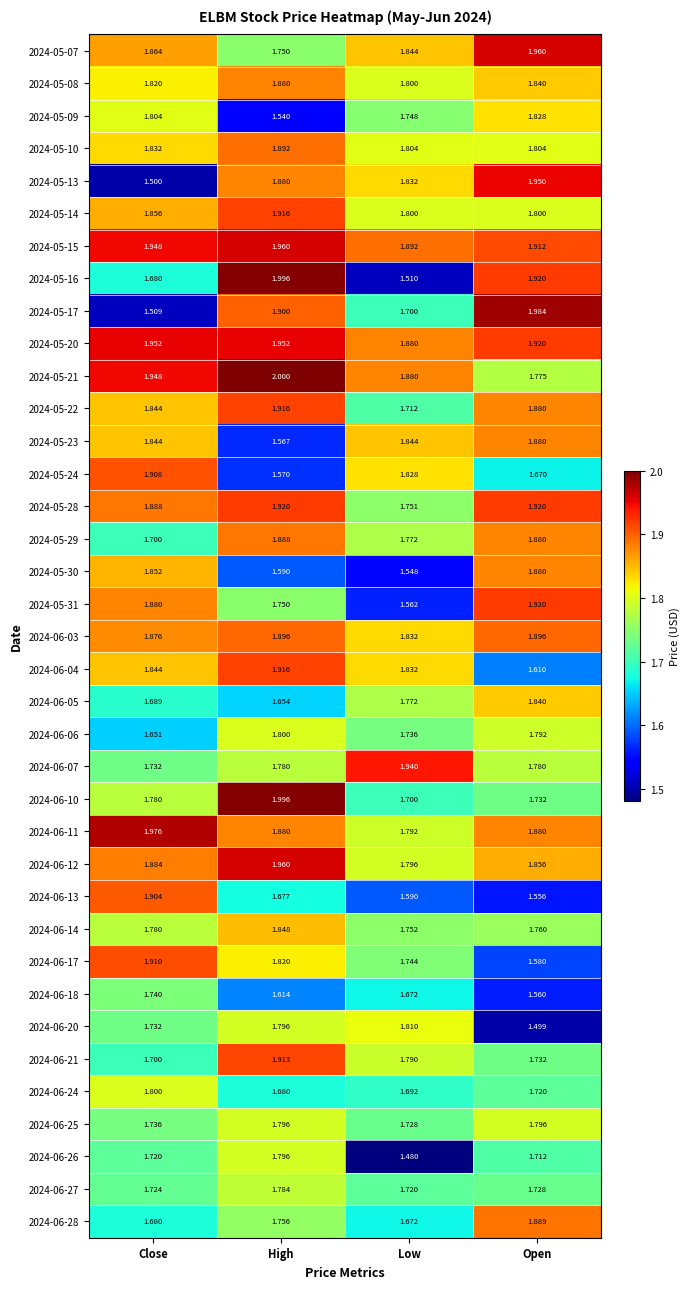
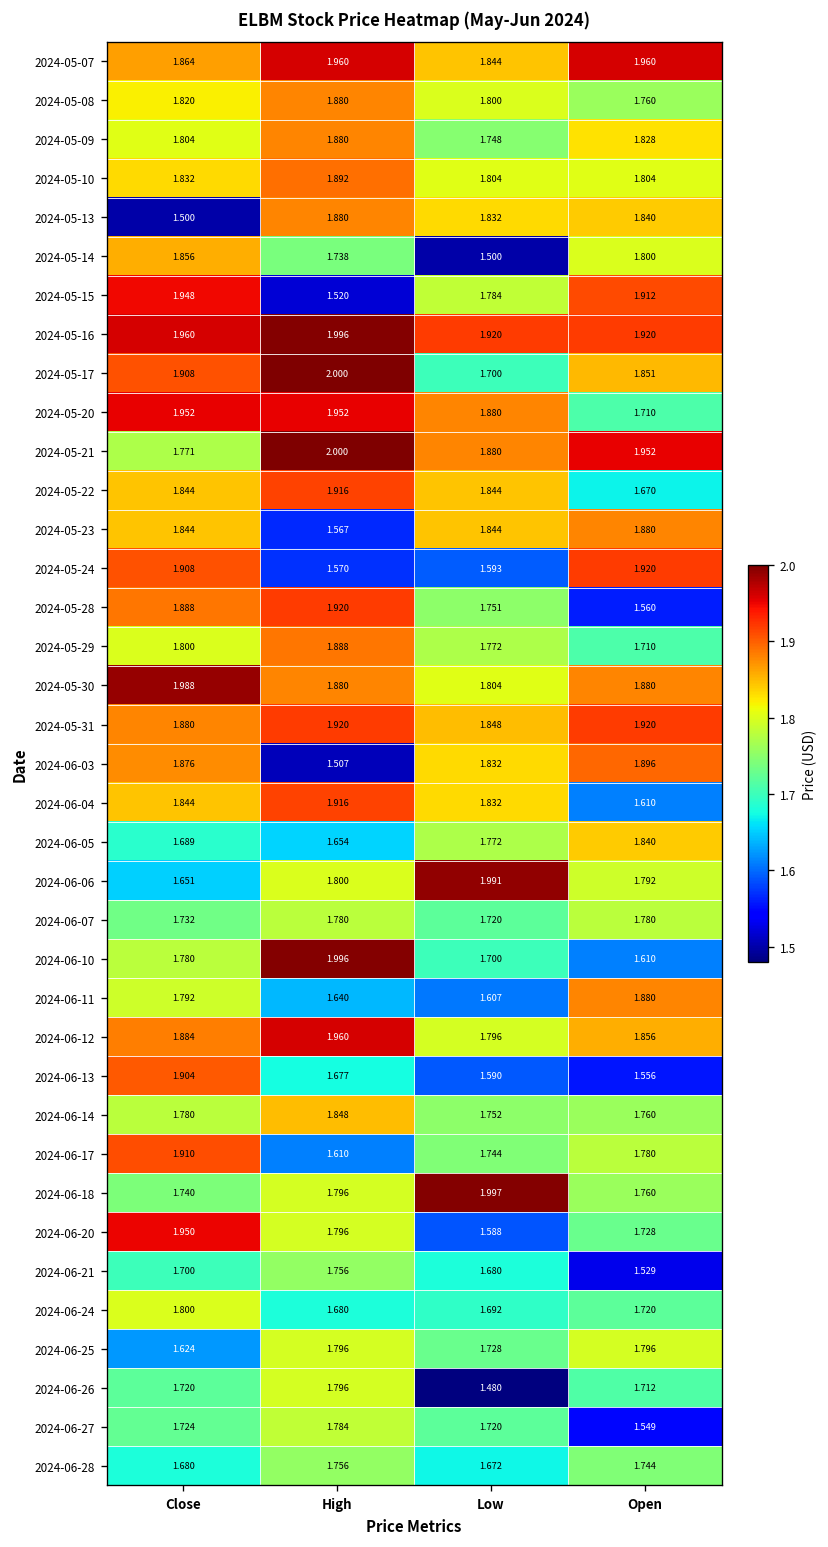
2024-05-07, High: 1.750 -> 1.960
2024-05-08, Open: 1.840 -> 1.760
2024-05-09, High: 1.540 -> 1.880
2024-05-13, Open: 1.950 -> 1.840
2024-05-14, High: 1.916 -> 1.738
2024-05-14, Low: 1.800 -> 1.500
2024-05-15, High: 1.960 -> 1.520
2024-05-15, Low: 1.892 -> 1.784
2024-05-16, Close: 1.680 -> 1.960
2024-05-16, Low: 1.510 -> 1.920
2024-05-17, Close: 1.509 -> 1.908
2024-05-17, High: 1.900 -> 2.000
2024-05-17, Open: 1.984 -> 1.851
2024-05-20, Open: 1.920 -> 1.710
2024-05-21, Close: 1.948 -> 1.771
2024-05-21, Open: 1.775 -> 1.952
2024-05-22, Low: 1.712 -> 1.844
2024-05-22, Open: 1.880 -> 1.670
2024-05-24, Low: 1.828 -> 1.593
2024-05-24, Open: 1.670 -> 1.920
2024-05-28, Open: 1.920 -> 1.560
2024-05-29, Close: 1.700 -> 1.800
2024-05-29, Open: 1.880 -> 1.710
2024-05-30, Close: 1.852 -> 1.988
2024-05-30, High: 1.590 -> 1.880
2024-05-30, Low: 1.548 -> 1.804
2024-05-31, High: 1.750 -> 1.920
2024-05-31, Low: 1.562 -> 1.848
2024-06-03, High: 1.896 -> 1.507
2024-06-06, Low: 1.736 -> 1.991
2024-06-07, Low: 1.940 -> 1.720
2024-06-10, Open: 1.732 -> 1.610
2024-06-11, Close: 1.976 -> 1.792
2024-06-11, High: 1.880 -> 1.640
2024-06-11, Low: 1.792 -> 1.607
2024-06-17, High: 1.820 -> 1.610
2024-06-17, Open: 1.580 -> 1.780
2024-06-18, High: 1.614 -> 1.796
2024-06-18, Low: 1.672 -> 1.997
2024-06-18, Open: 1.560 -> 1.760
2024-06-20, Close: 1.732 -> 1.950
2024-06-20, Low: 1.810 -> 1.588
2024-06-20, Open: 1.499 -> 1.728
2024-06-21, High: 1.913 -> 1.756
2024-06-21, Low: 1.790 -> 1.680
2024-06-21, Open: 1.732 -> 1.529
2024-06-25, Close: 1.736 -> 1.624
2024-06-27, Open: 1.728 -> 1.549
2024-06-28, Open: 1.889 -> 1.744
